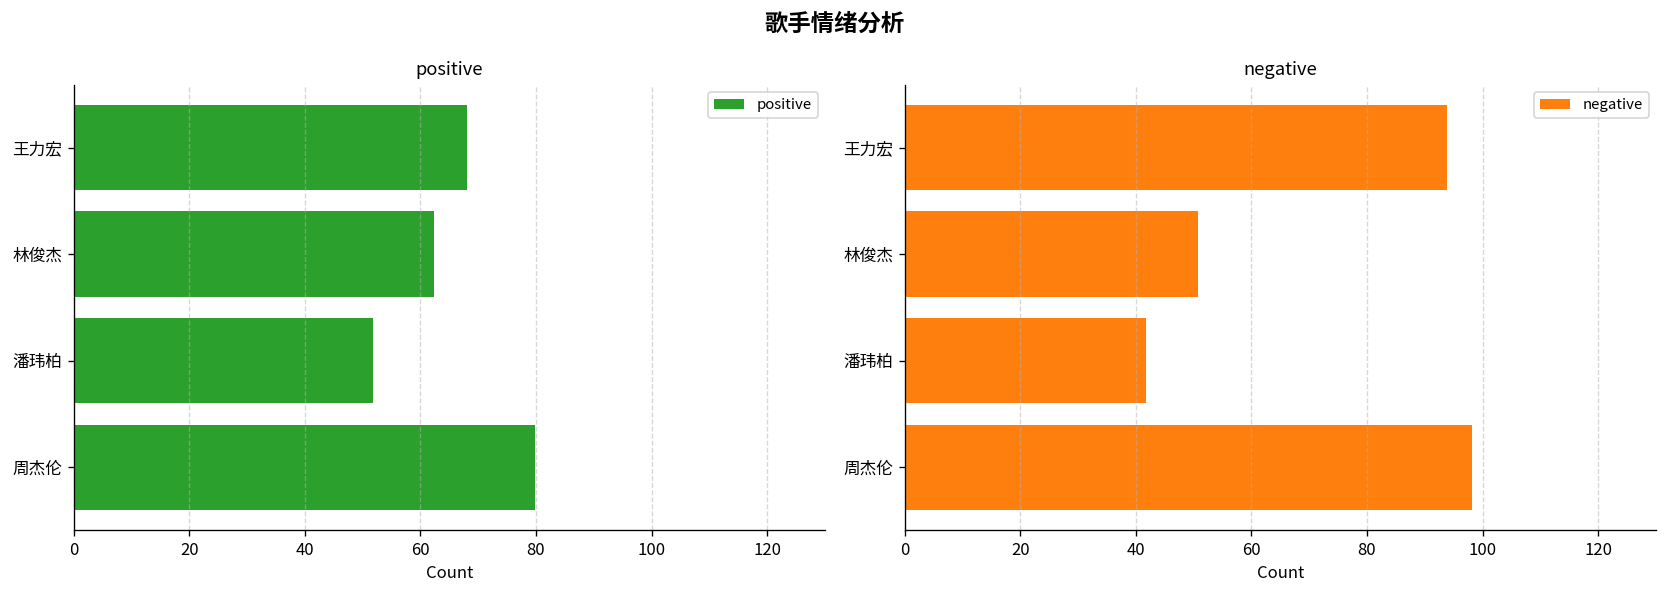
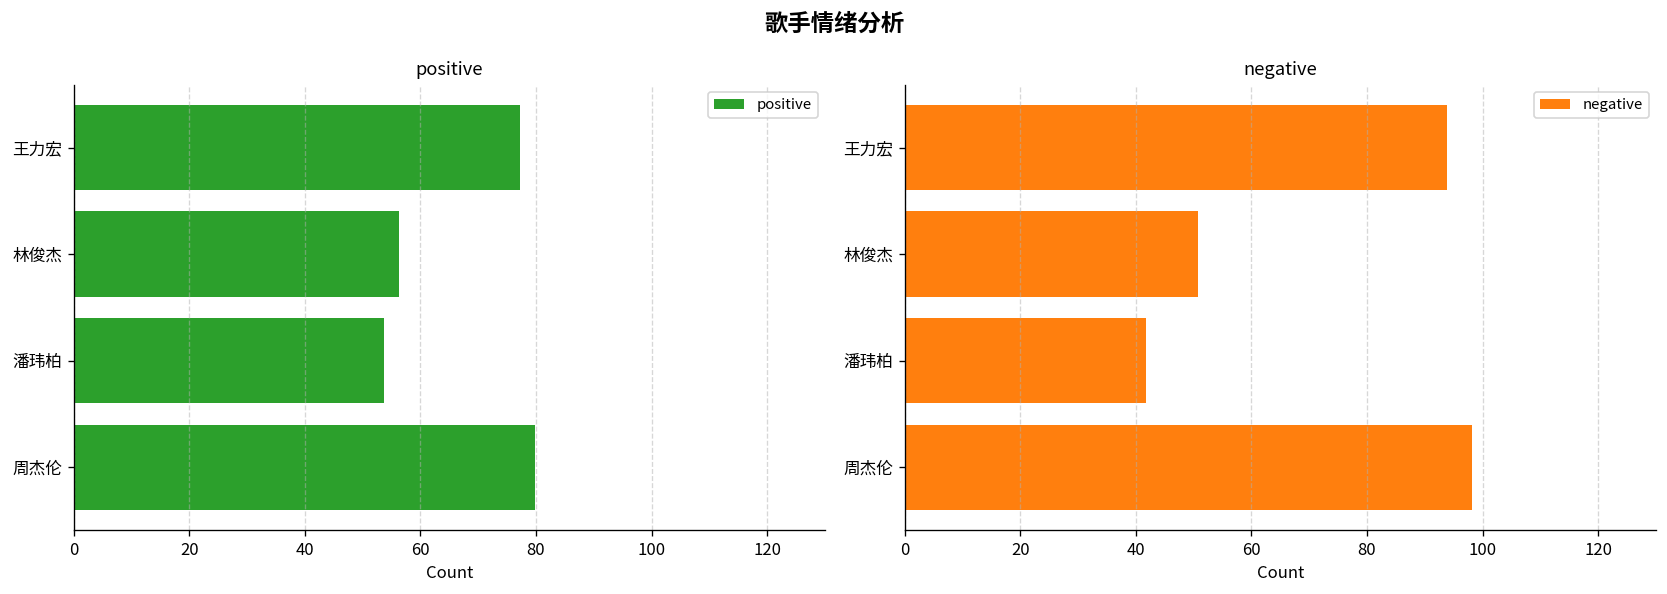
positive, 王力宏: 68 -> 77
positive, 林俊杰: 62 -> 56
positive, 潘玮柏: 52 -> 54
